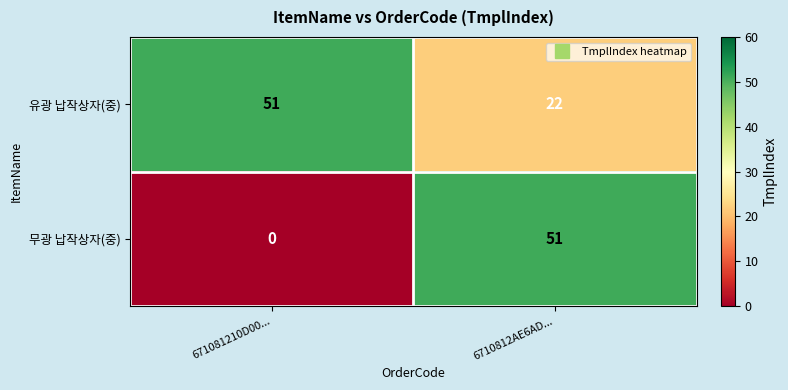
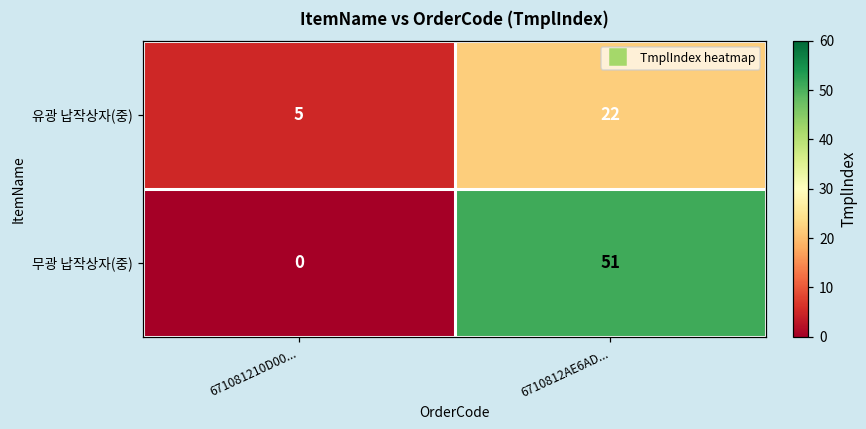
유광 납작상자(중), 671081210D00...: 51 -> 5
